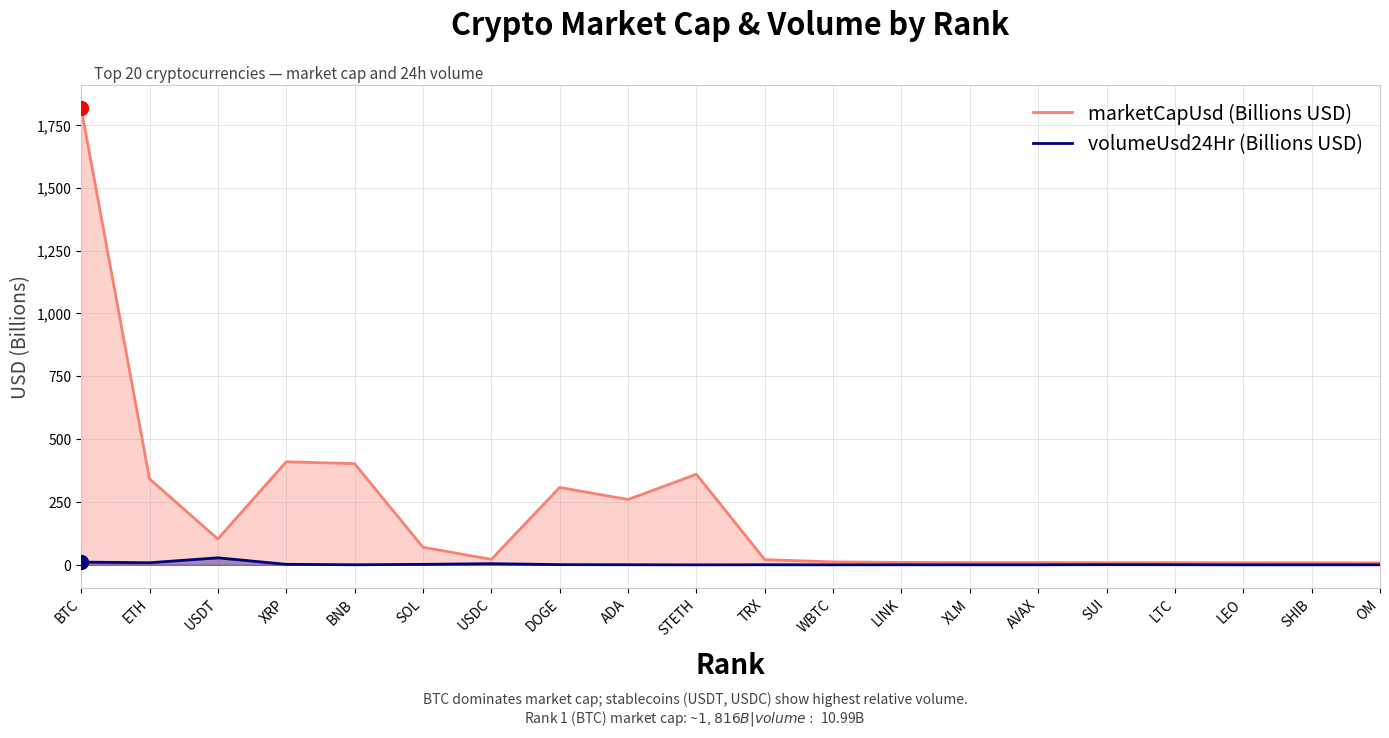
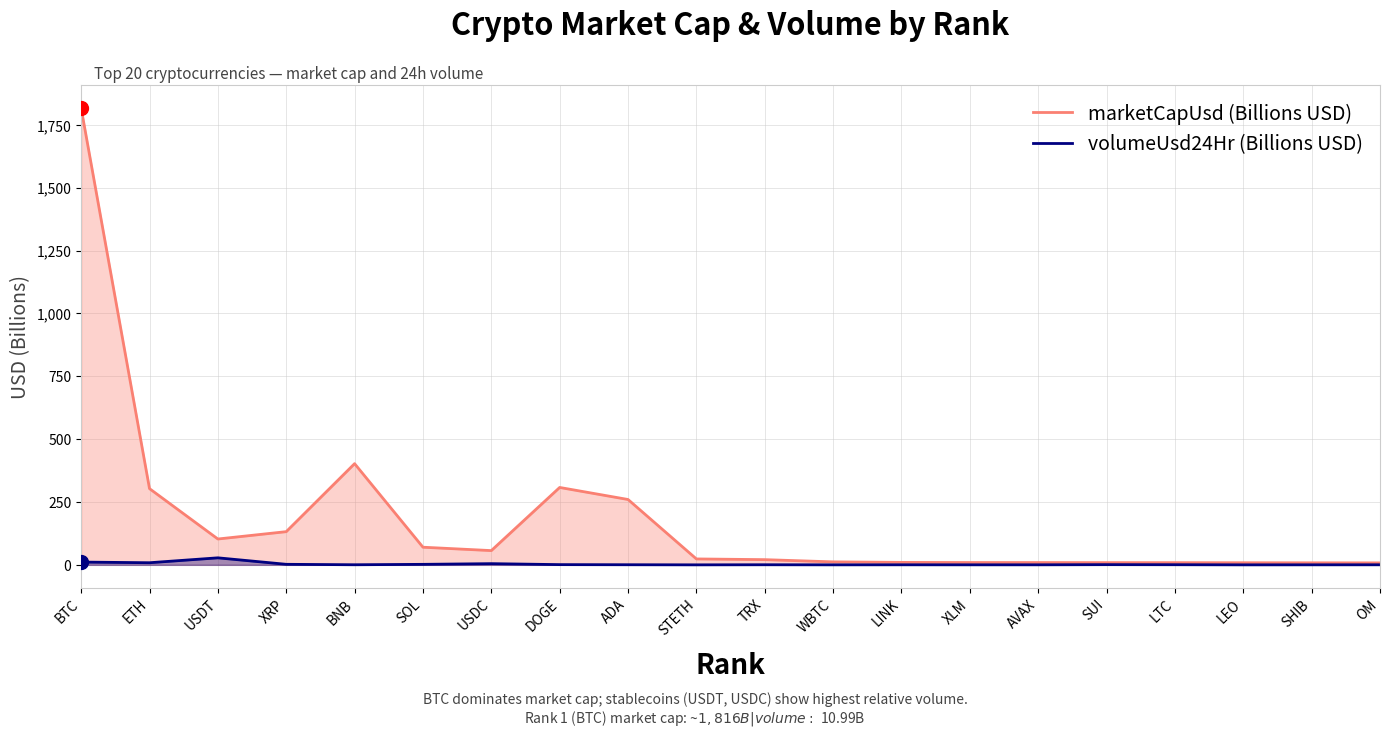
marketCapUsd (Billions USD), ETH: 340 -> 300
marketCapUsd (Billions USD), XRP: 410 -> 130
marketCapUsd (Billions USD), USDC: 20 -> 60
marketCapUsd (Billions USD), STETH: 360 -> 20
